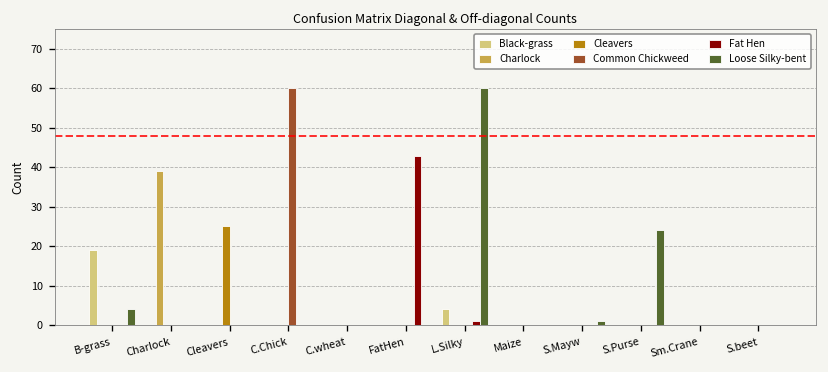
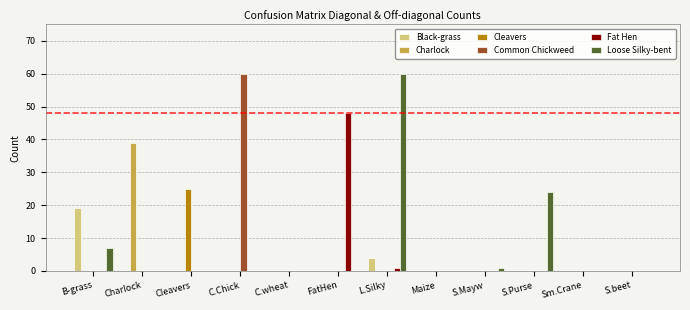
Loose Silky-bent, B-grass: 4 -> 7
Fat Hen, FatHen: 43 -> 48
